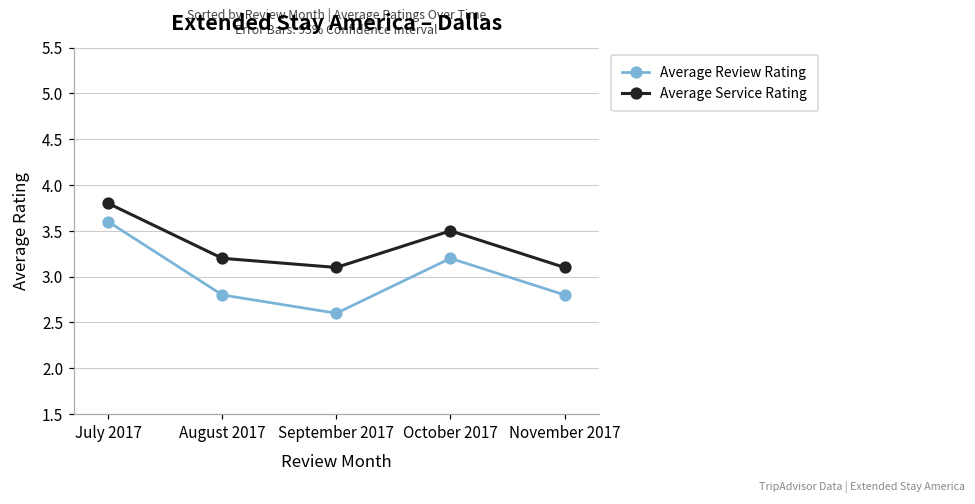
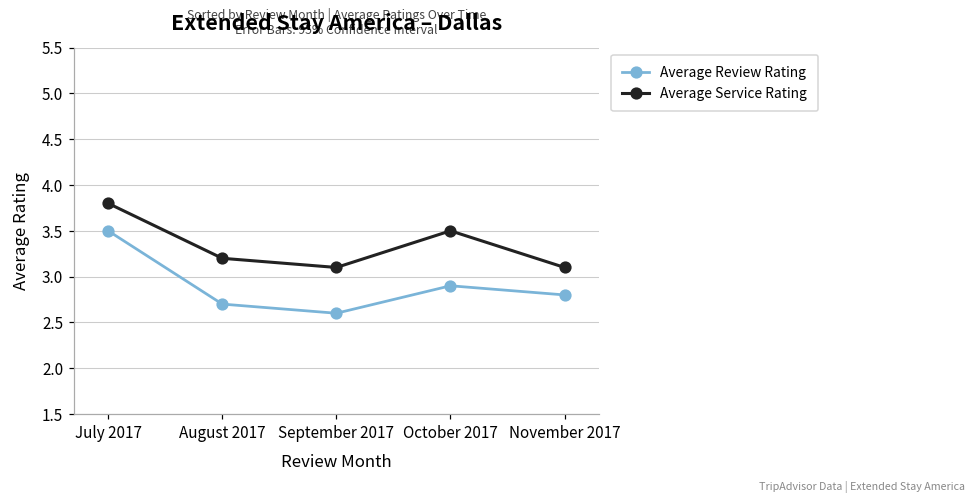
Average Review Rating, July 2017: 3.6 -> 3.5
Average Review Rating, August 2017: 2.8 -> 2.7
Average Review Rating, October 2017: 3.2 -> 2.9
